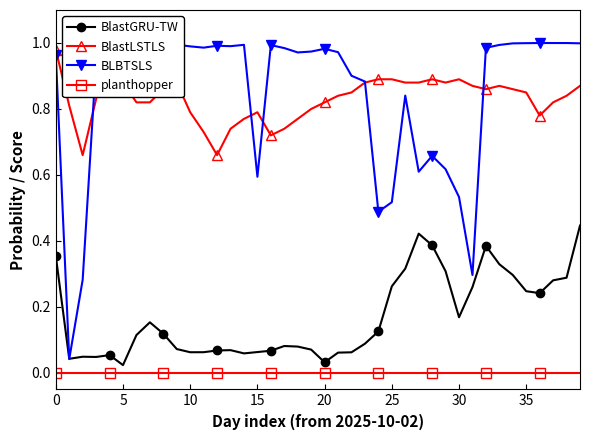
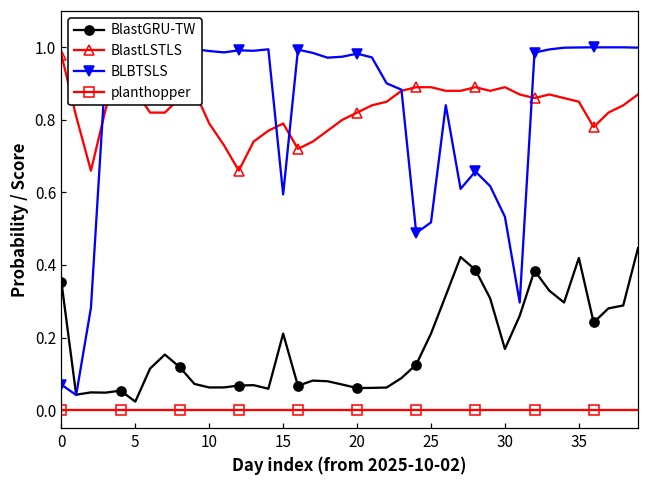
BLBTSLS, 0: 0.96 -> 0.07
BlastGRU-TW, 15: 0.06 -> 0.21
BlastGRU-TW, 20: 0.03 -> 0.06
BlastGRU-TW, 25: 0.26 -> 0.21
BlastGRU-TW, 35: 0.25 -> 0.42
